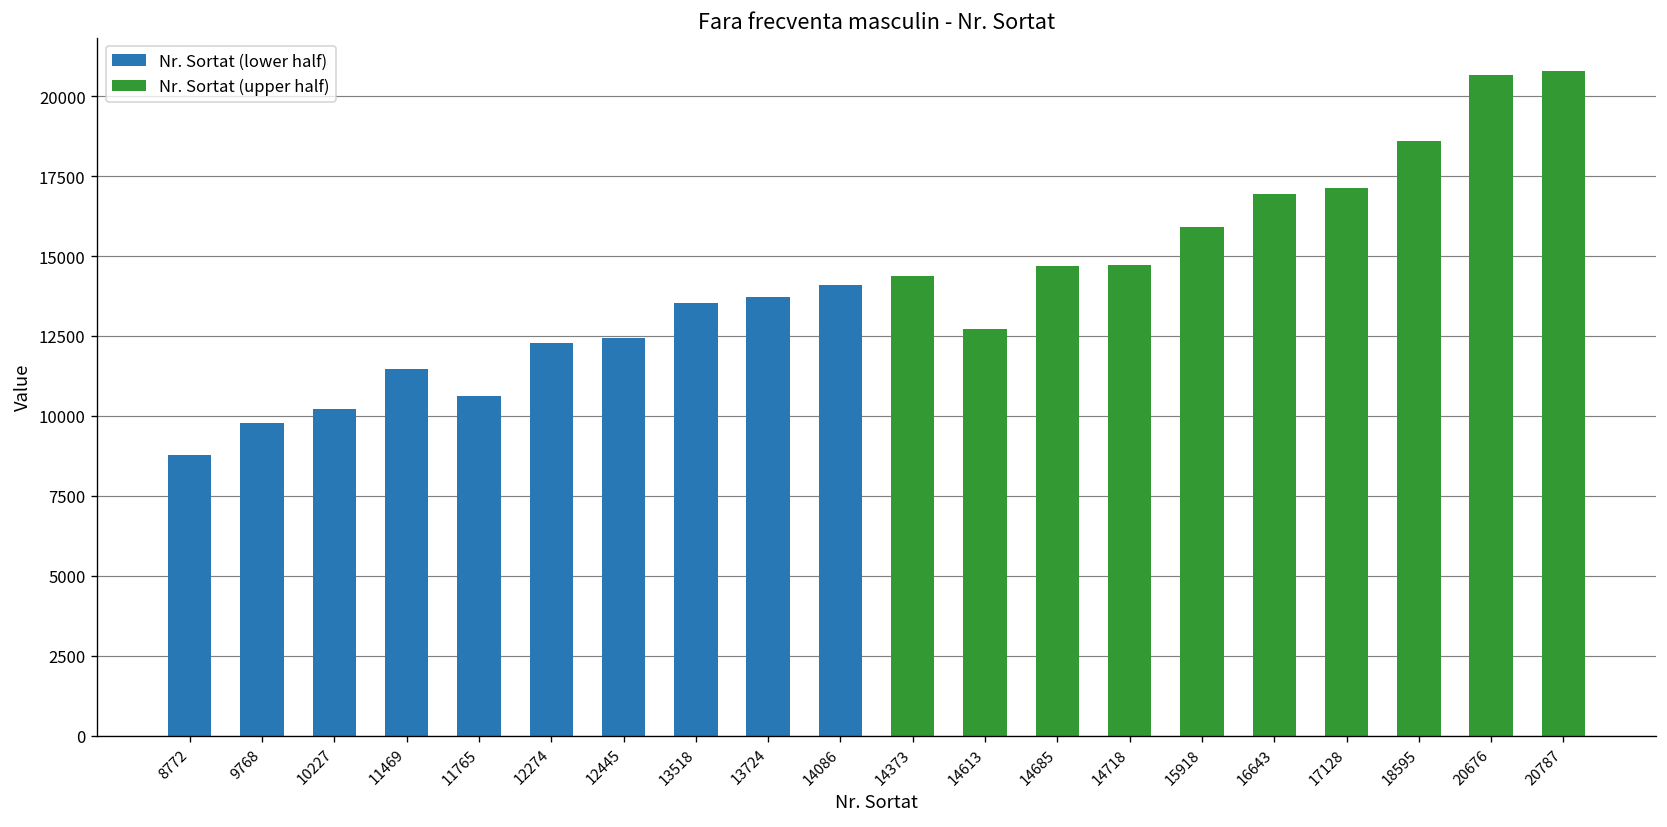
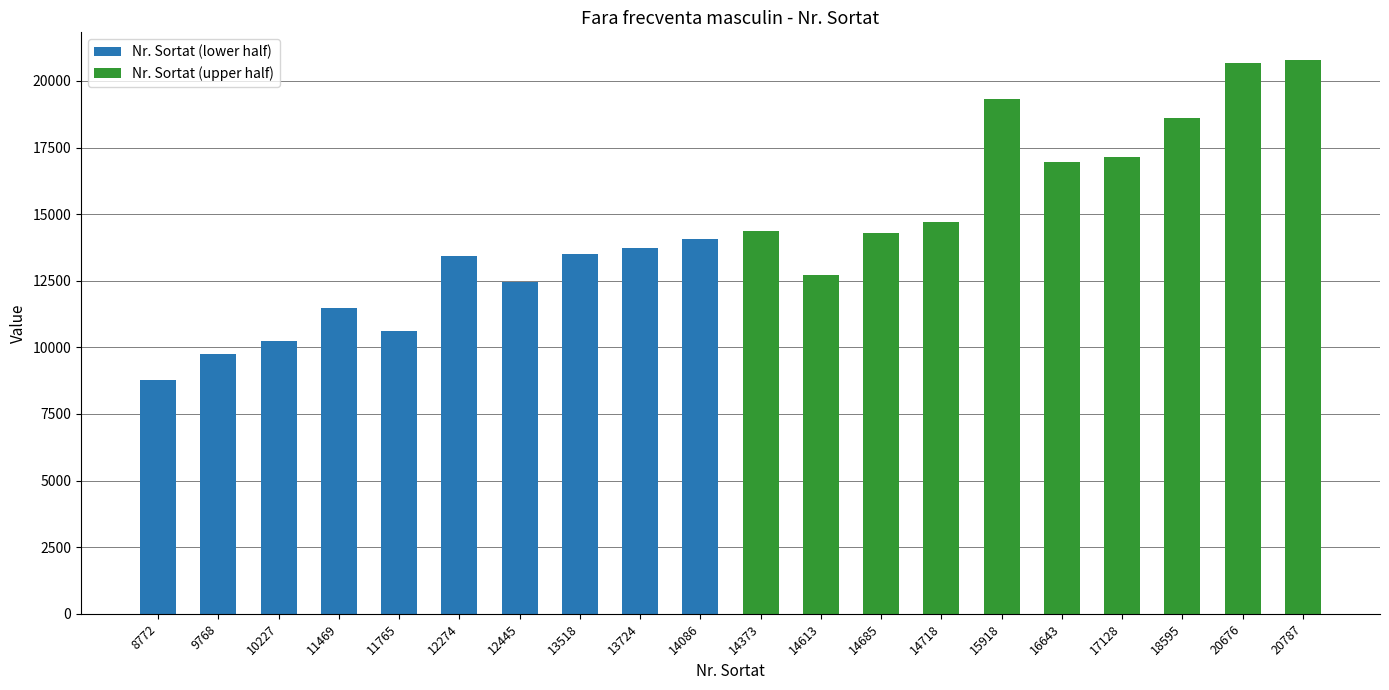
Nr. Sortat (lower half), 12274: 12300 -> 13400
Nr. Sortat (upper half), 14685: 14700 -> 14300
Nr. Sortat (upper half), 15918: 15900 -> 19300
